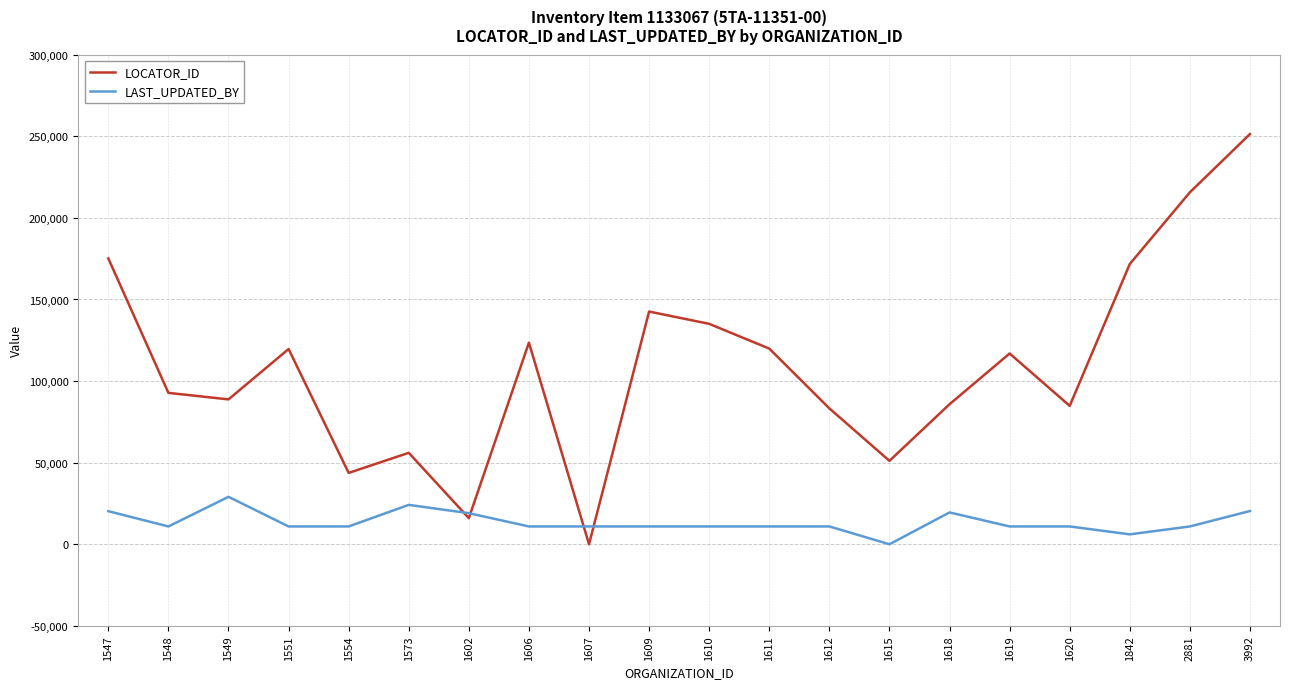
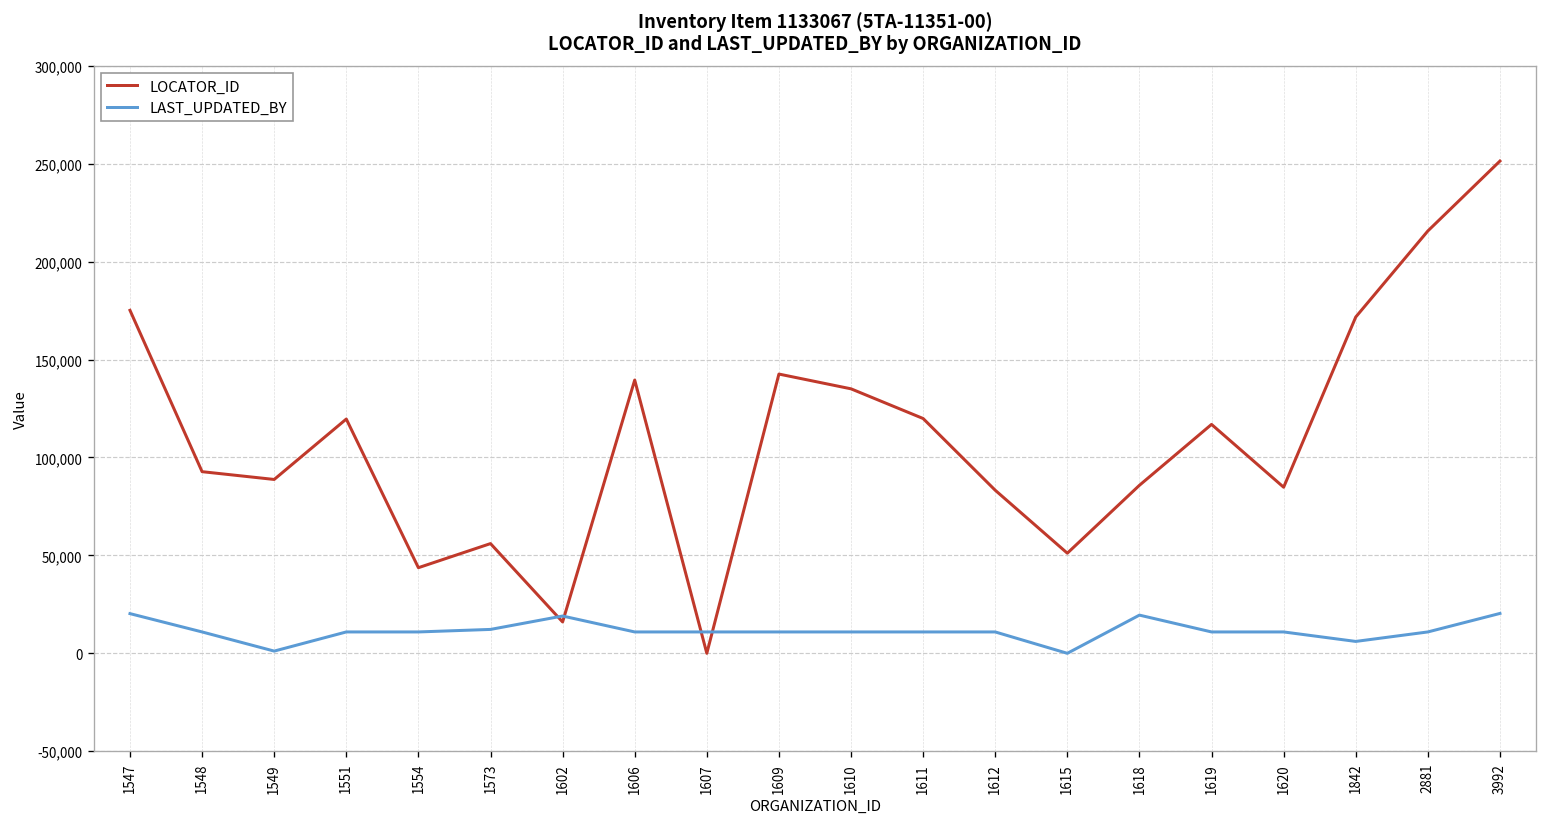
LAST_UPDATED_BY, 1549: 29,000 -> 1,000
LAST_UPDATED_BY, 1573: 24,000 -> 12,000
LOCATOR_ID, 1606: 124,000 -> 140,000
